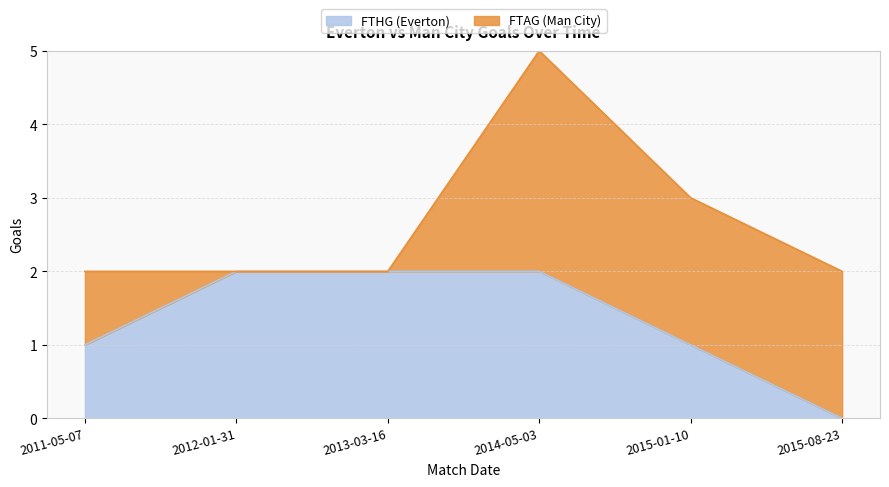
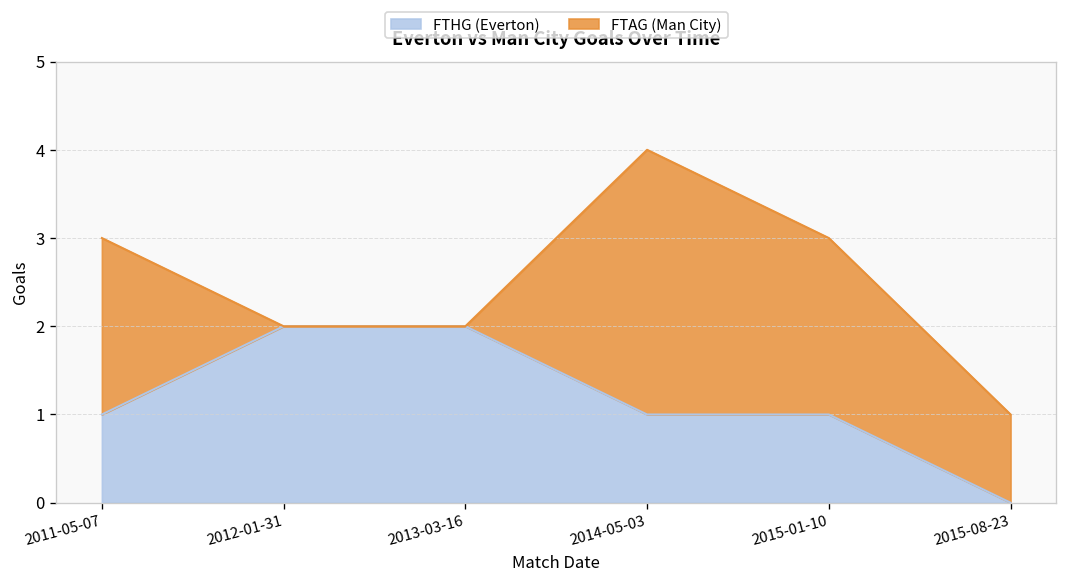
FTAG (Man City), 2011-05-07: 1 -> 2
FTHG (Everton), 2014-05-03: 2 -> 1
FTAG (Man City), 2015-08-23: 2 -> 1
